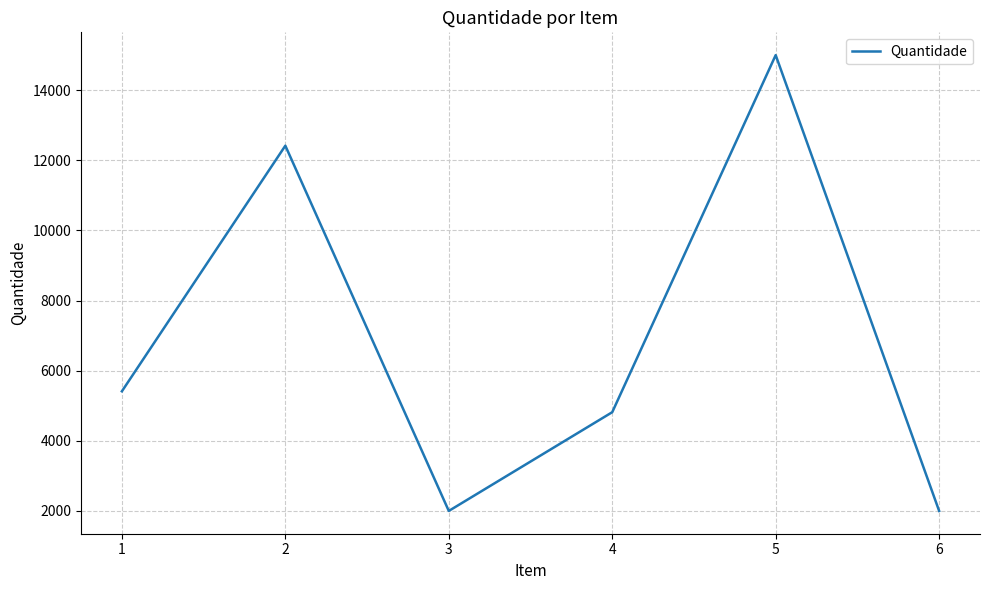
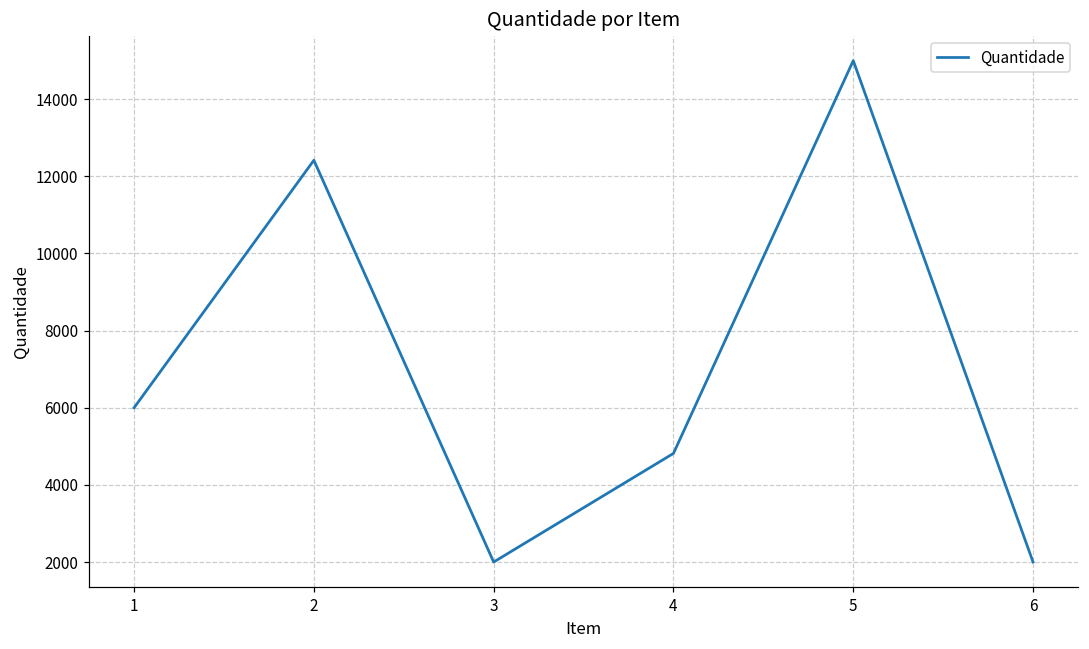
1: 5400 -> 6000
